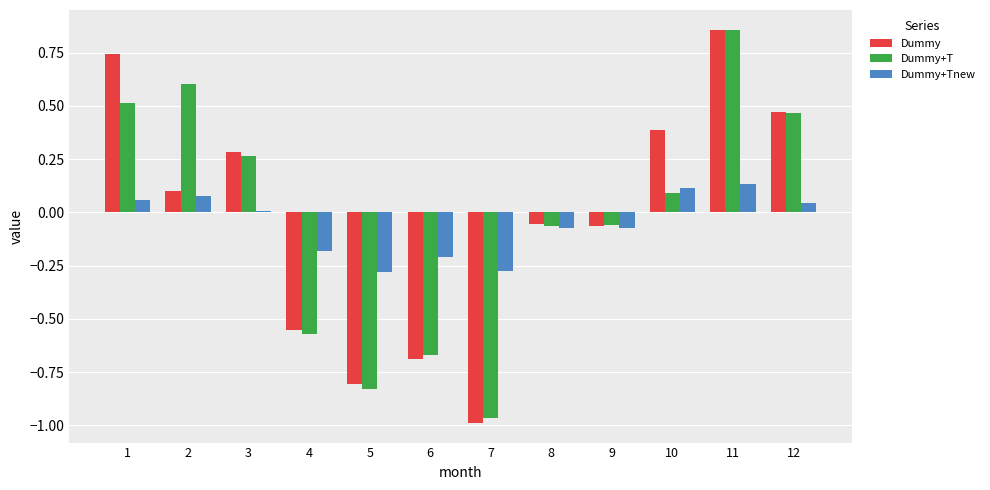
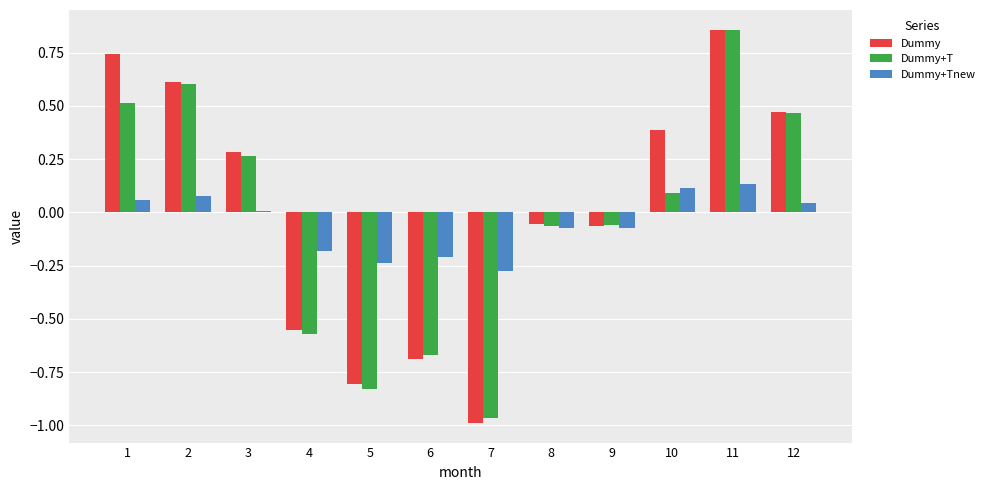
Dummy, 2: 0.10 -> 0.61
Dummy+Tnew, 5: -0.28 -> -0.24
